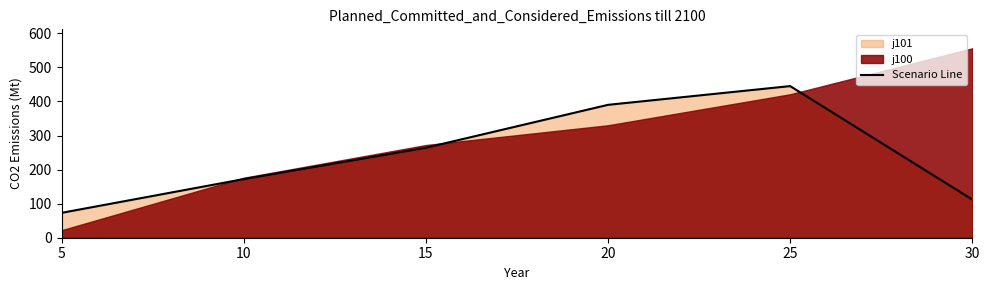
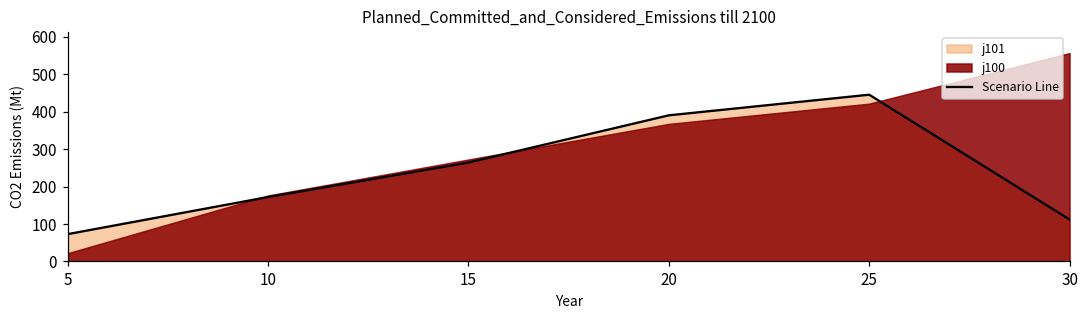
j100, 20: 330 -> 370
